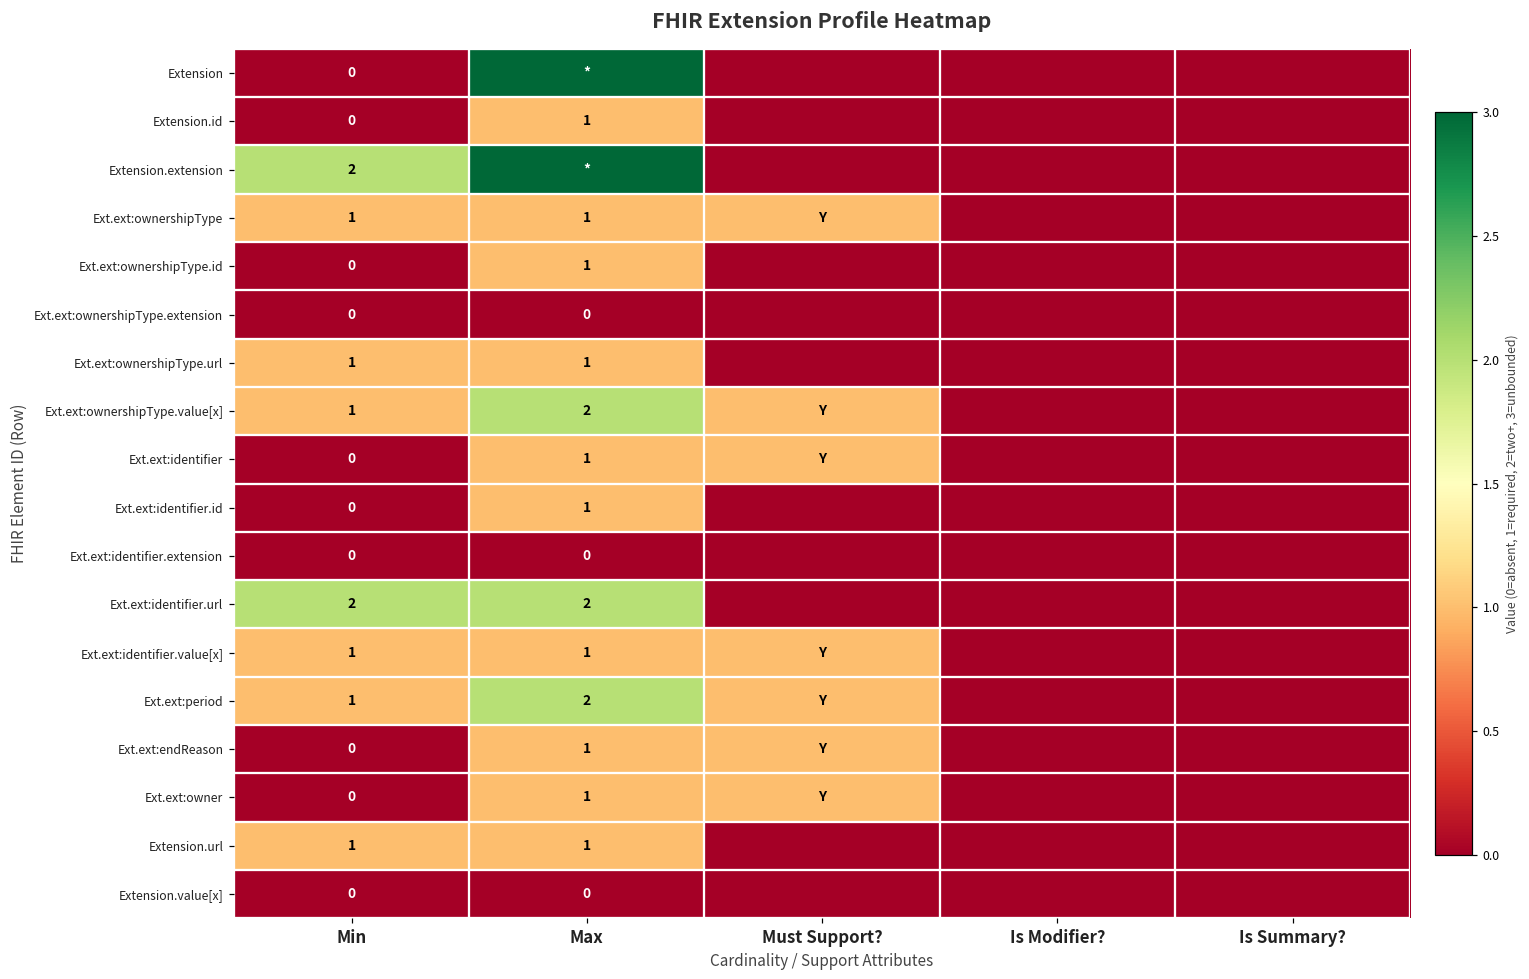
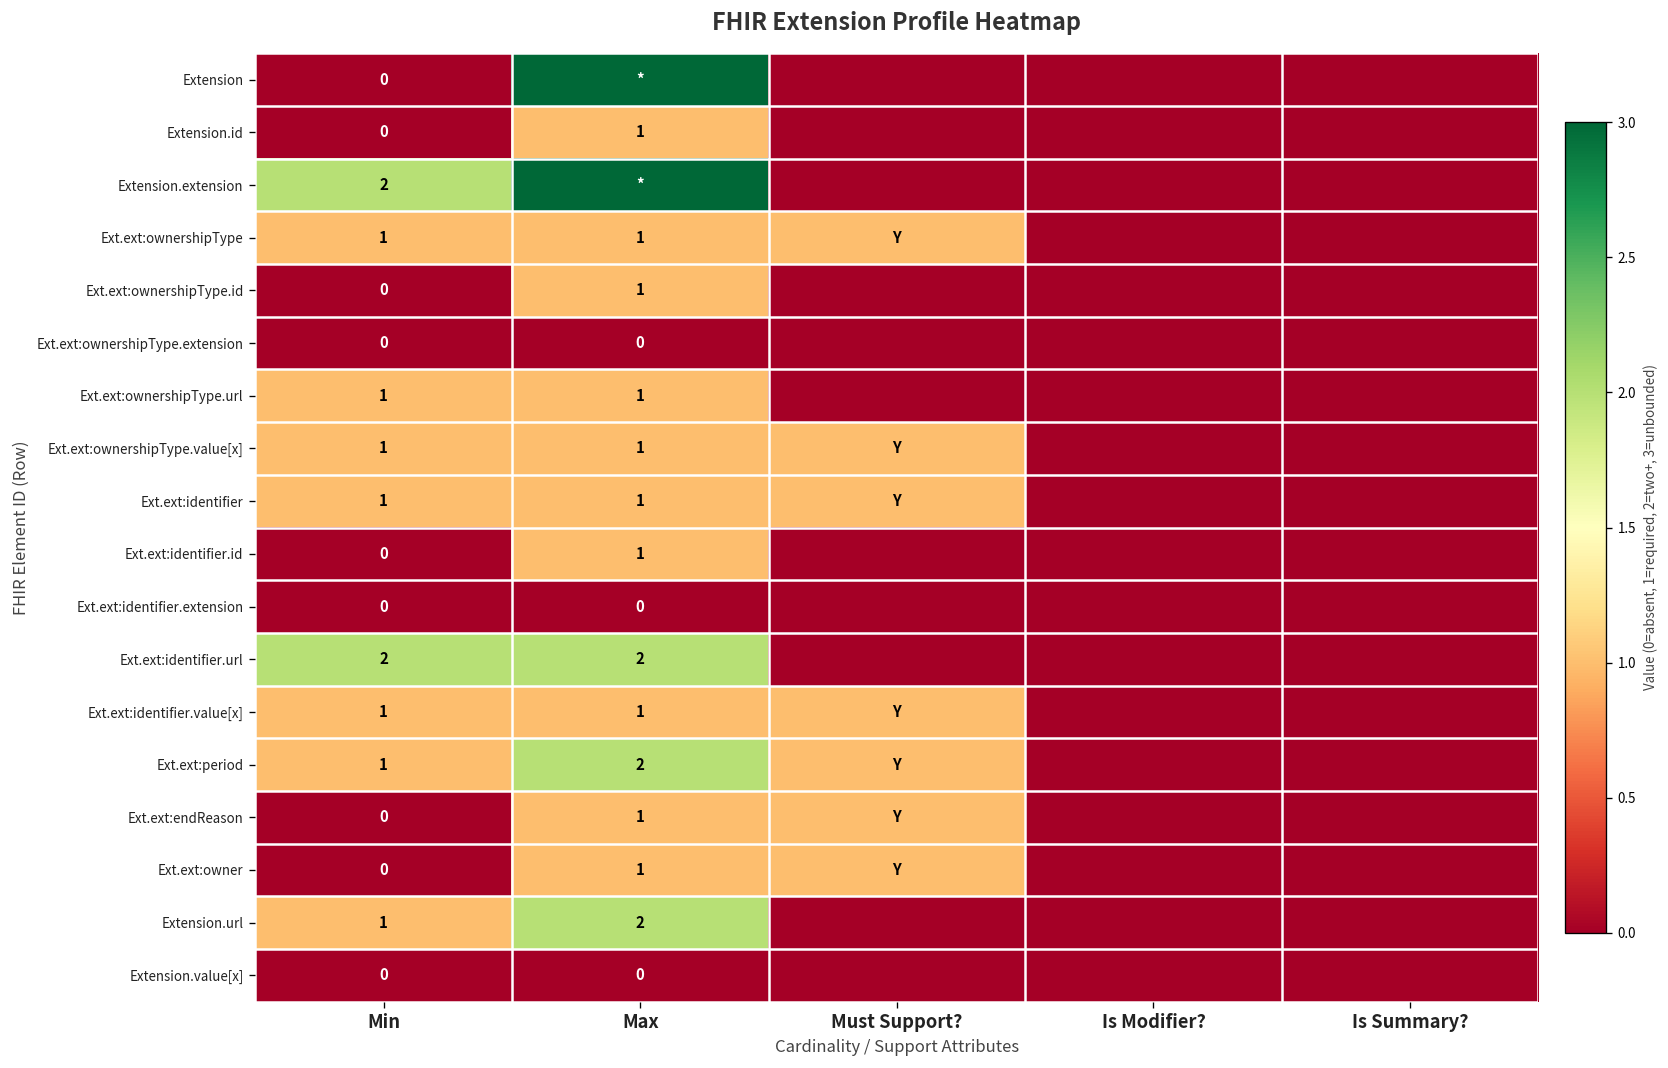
Ext.ext:ownershipType.value[x], Max: 2 -> 1
Ext.ext:identifier, Min: 0 -> 1
Extension.url, Max: 1 -> 2
